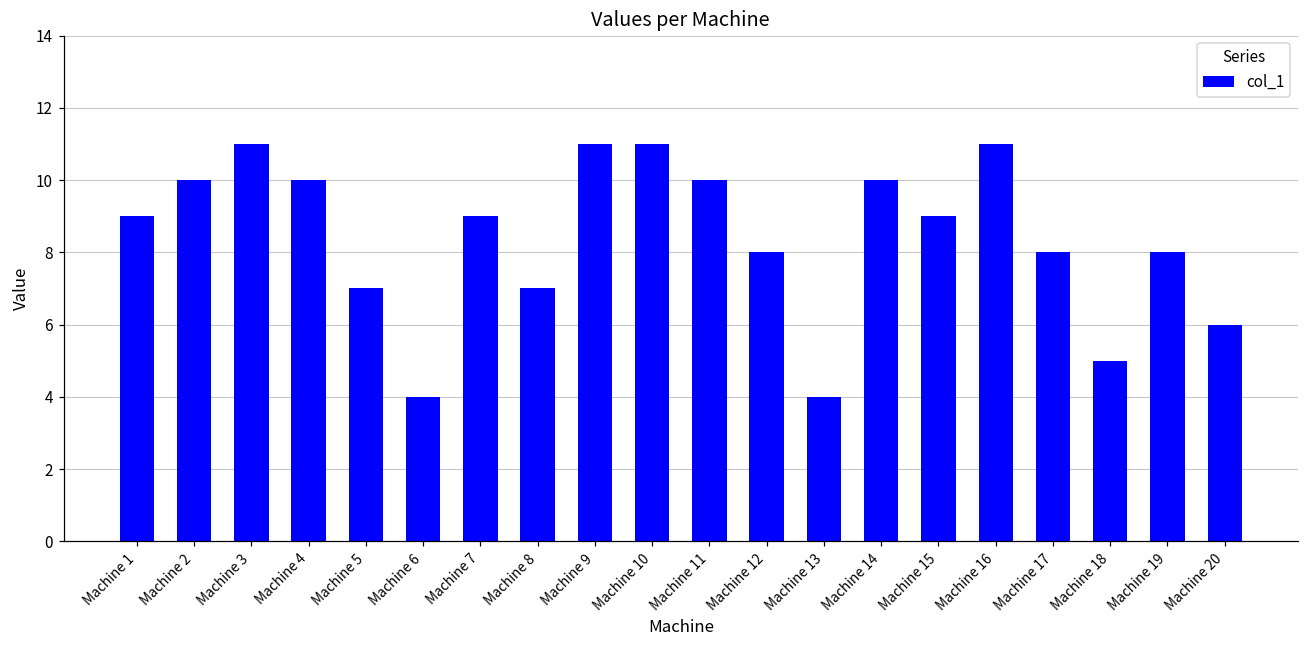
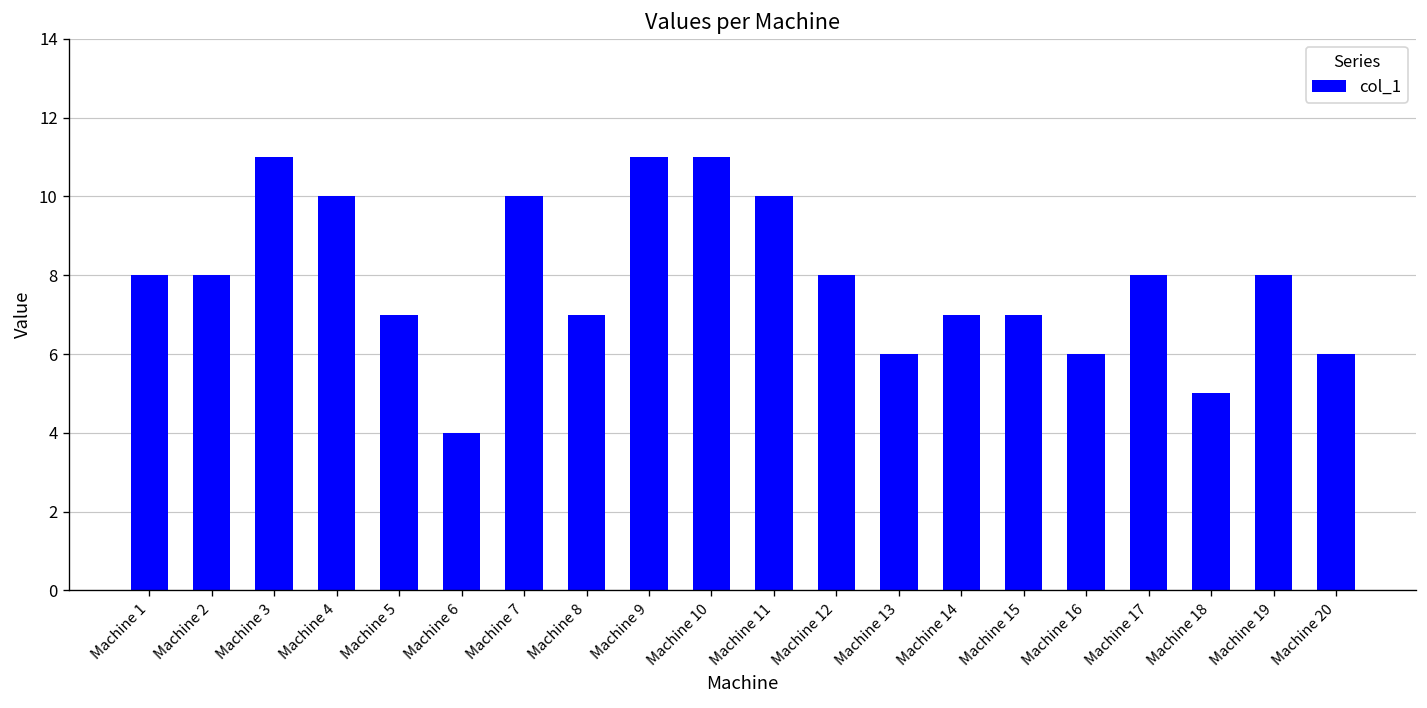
Machine 1: 9 -> 8
Machine 2: 10 -> 8
Machine 7: 9 -> 10
Machine 13: 4 -> 6
Machine 14: 10 -> 7
Machine 15: 9 -> 7
Machine 16: 11 -> 6
